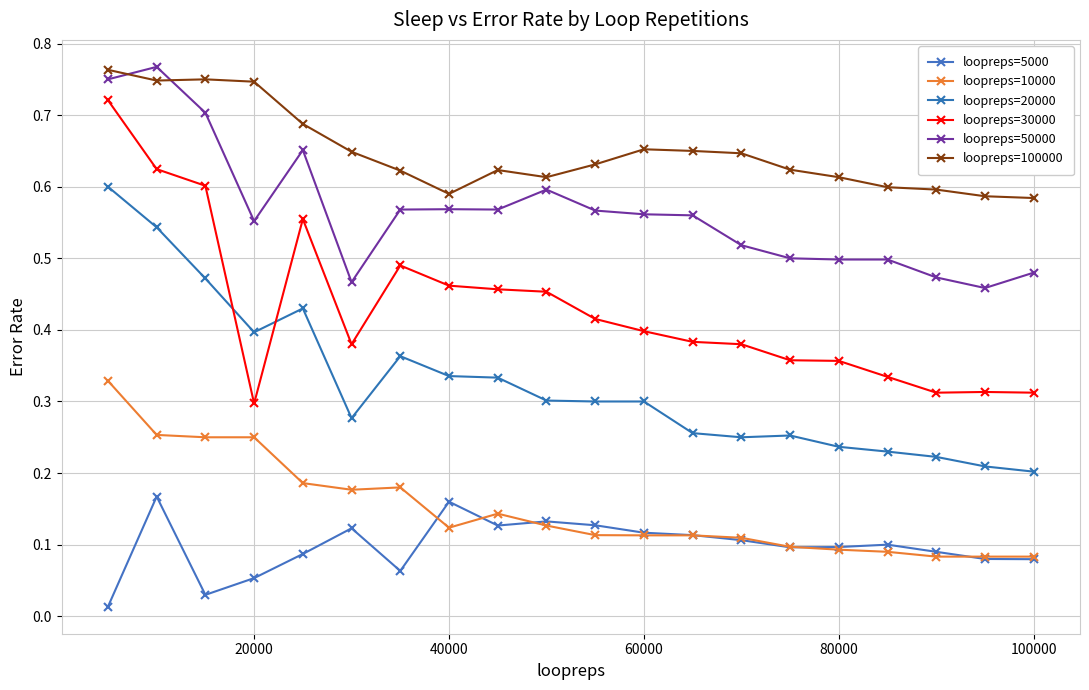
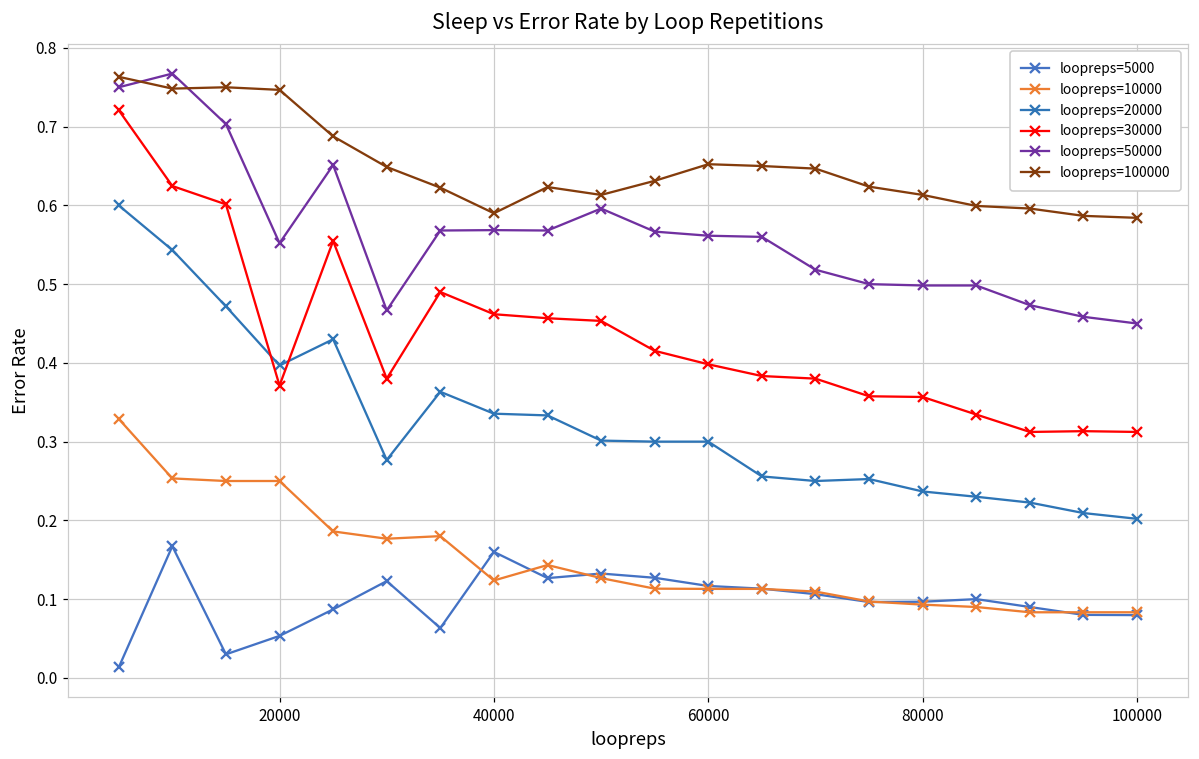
loopreps=30000, 20000: 0.30 -> 0.37
loopreps=50000, 100000: 0.48 -> 0.45
